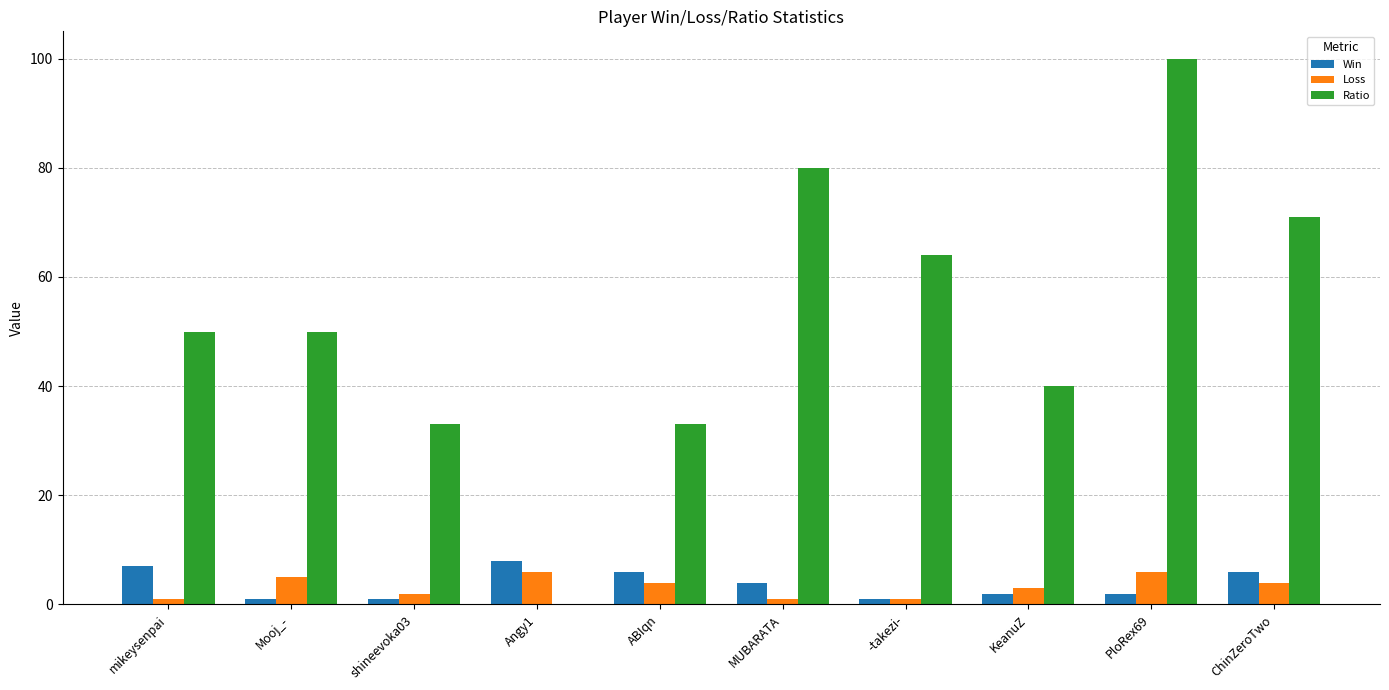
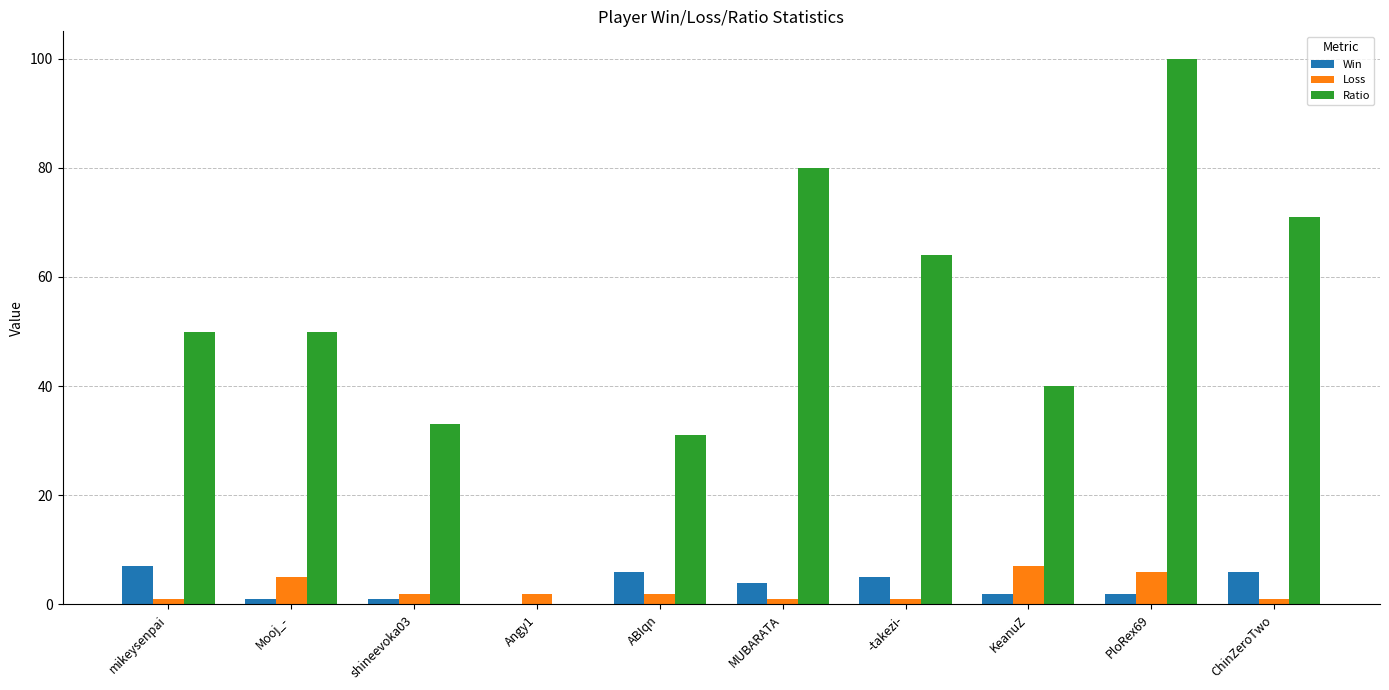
Win, Angy1: 8 -> 0
Loss, Angy1: 6 -> 2
Loss, ABIqn: 4 -> 2
Ratio, ABIqn: 33 -> 31
Win, -takezi-: 1 -> 5
Loss, KeanuZ: 3 -> 7
Loss, ChinZeroTwo: 4 -> 1
